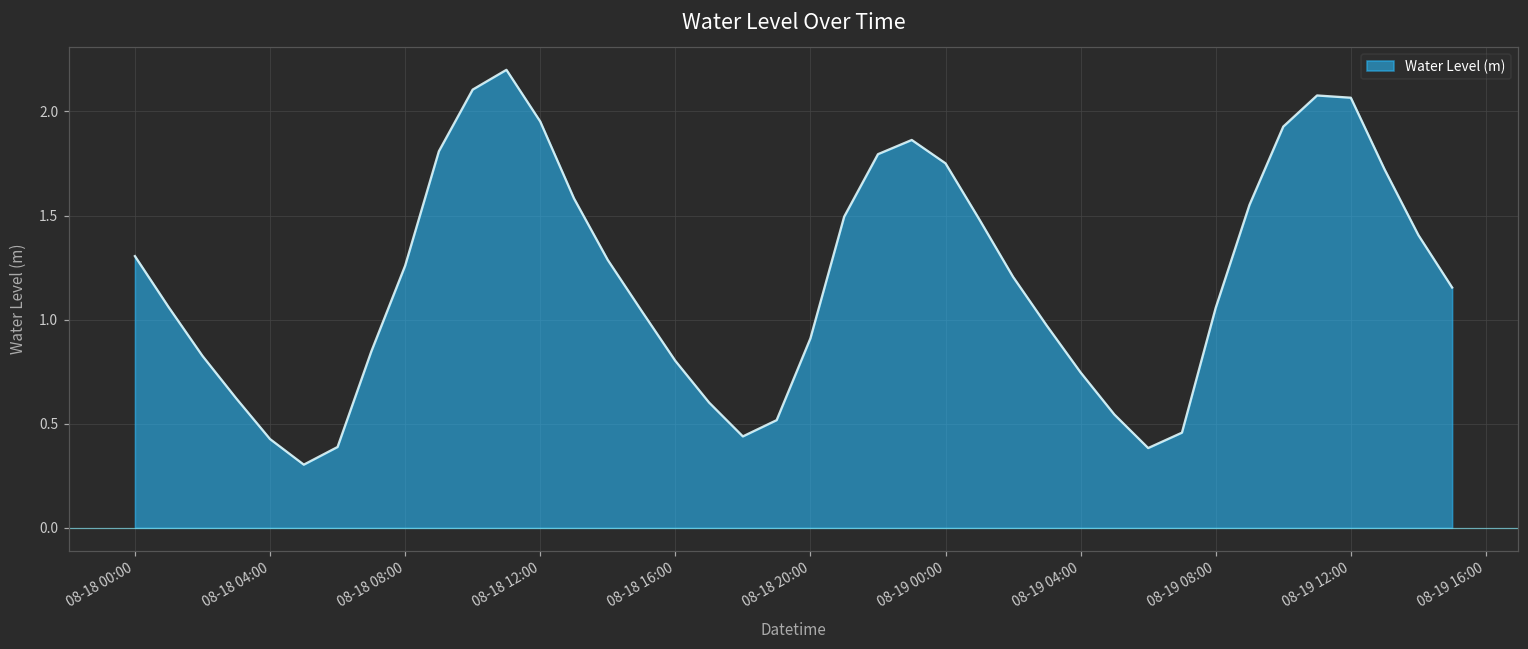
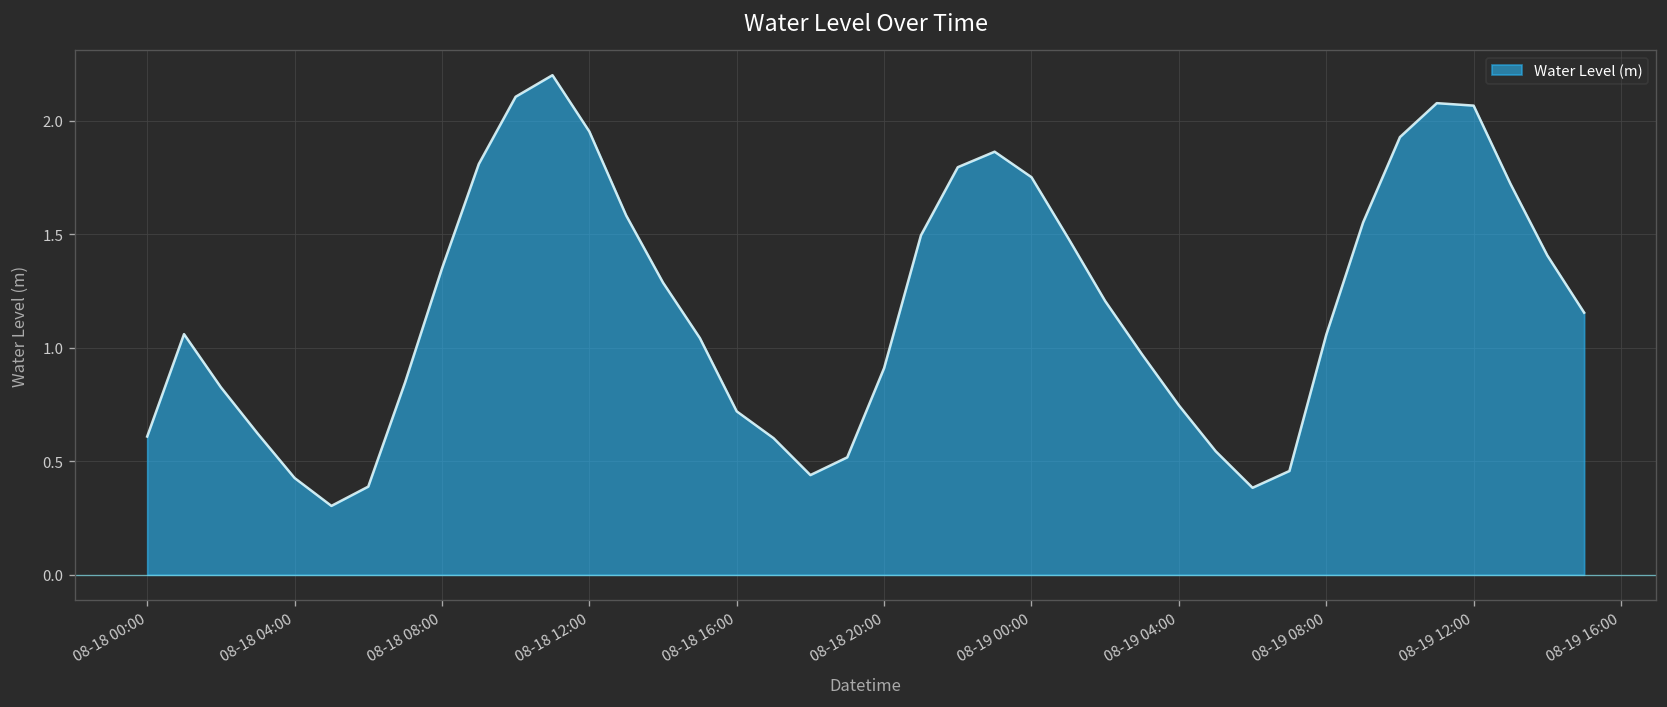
08-18 00:00: 1.31 -> 0.61
08-18 08:00: 1.26 -> 1.35
08-18 16:00: 0.80 -> 0.72
